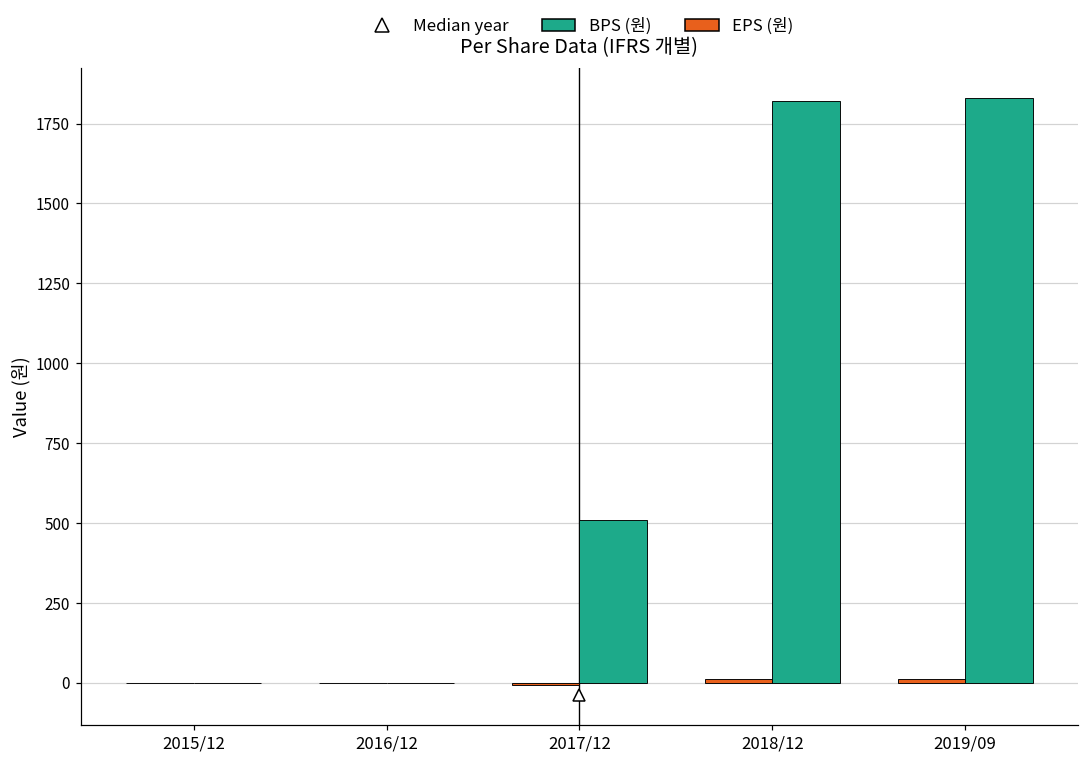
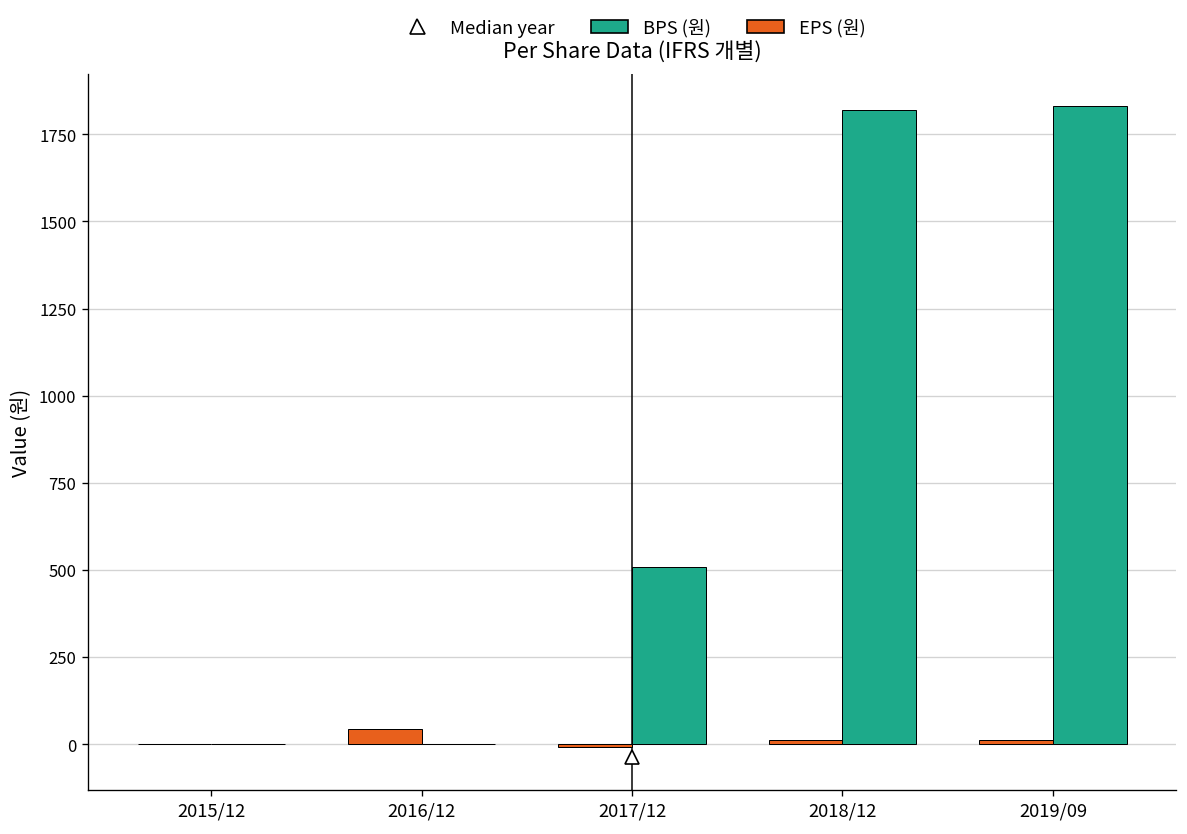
EPS (원), 2016/12: 0 -> 40
